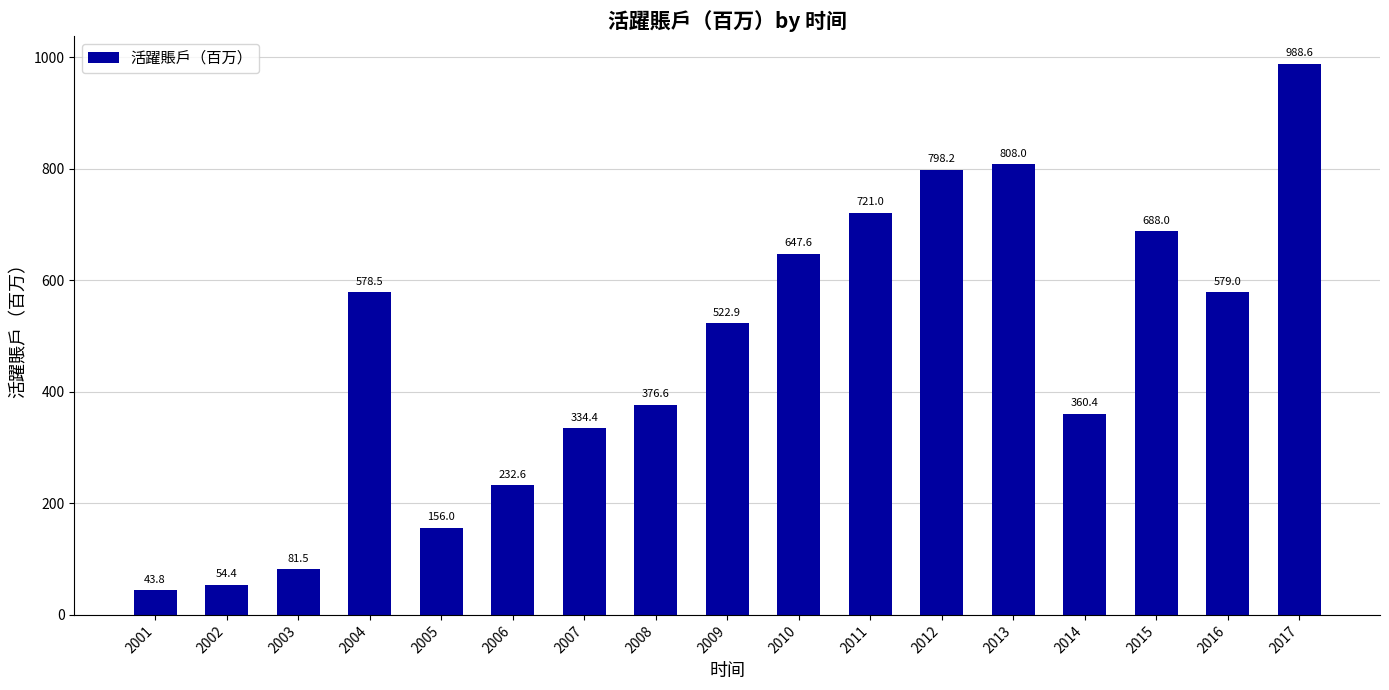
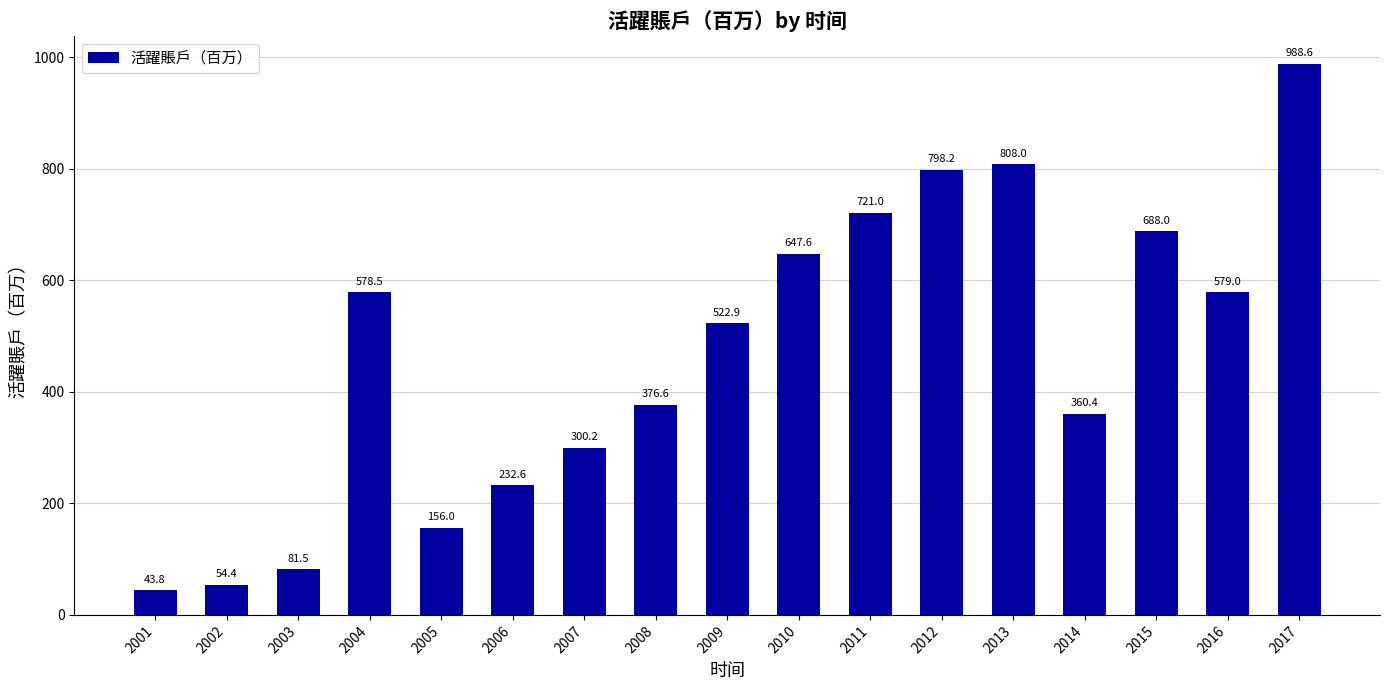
2007: 334.4 -> 300.2
